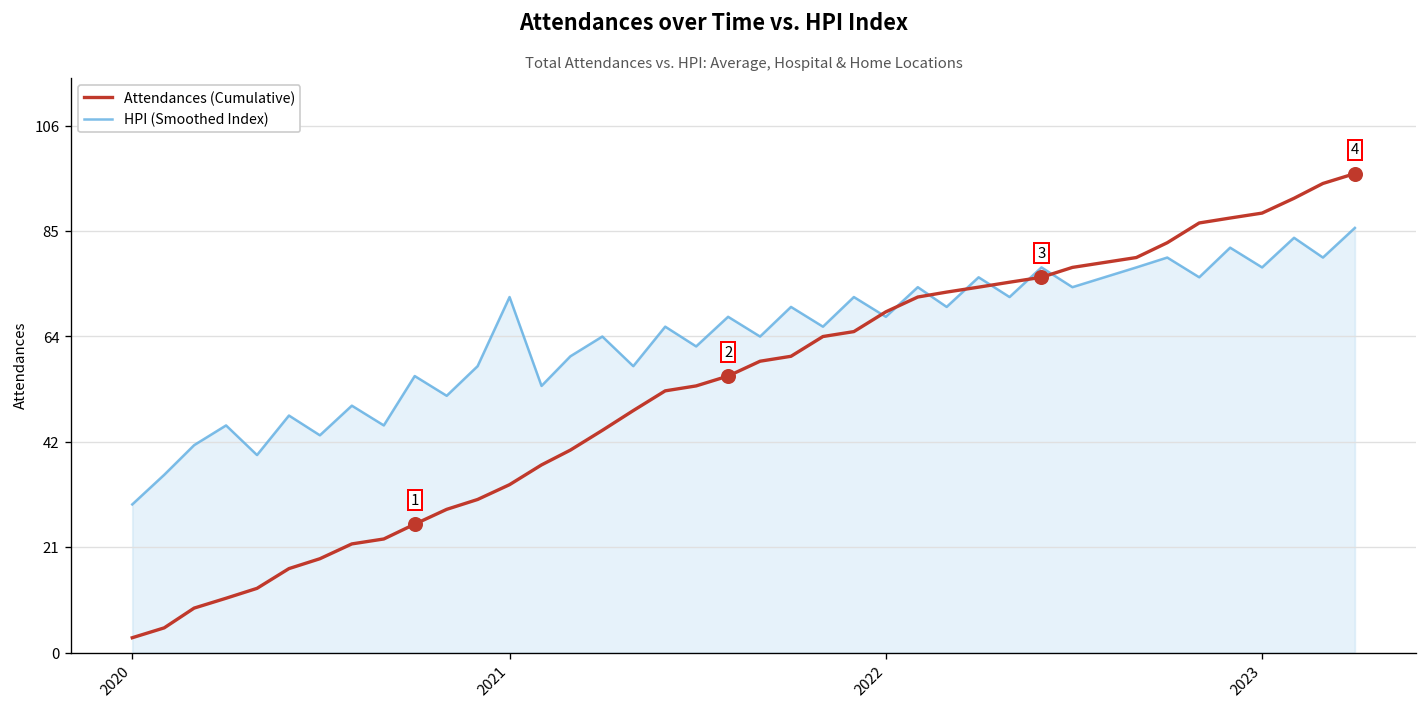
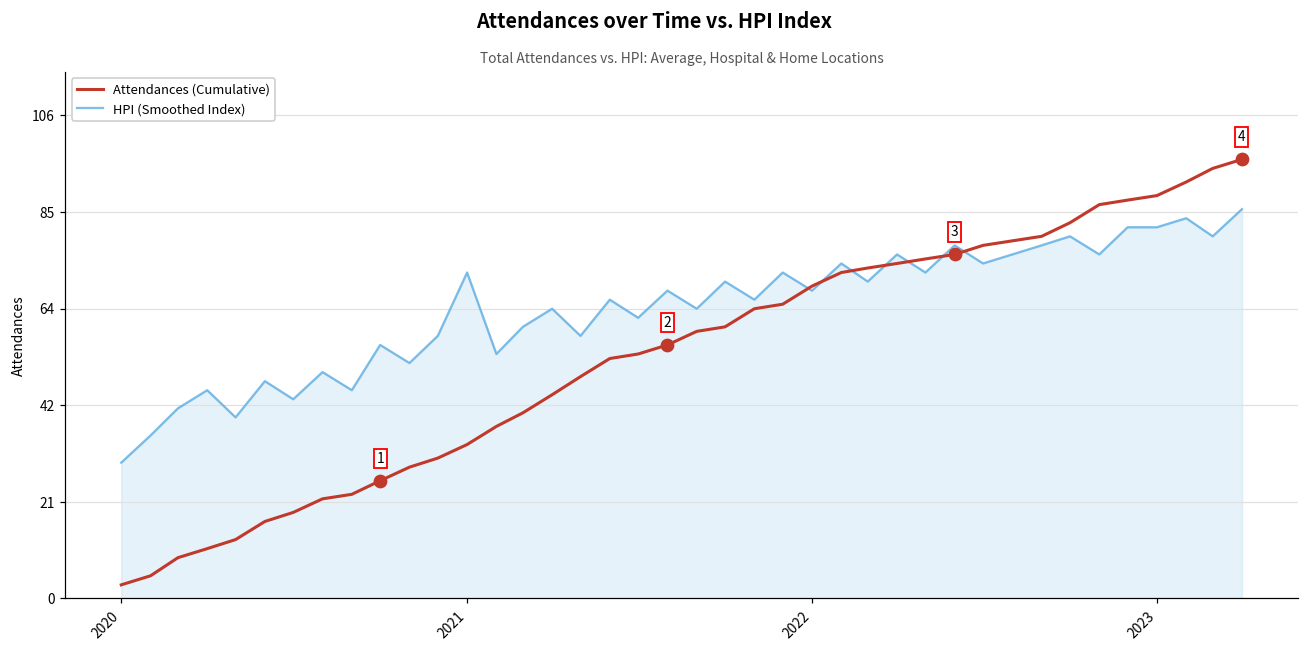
HPI (Smoothed Index), 2023: 78 -> 82
